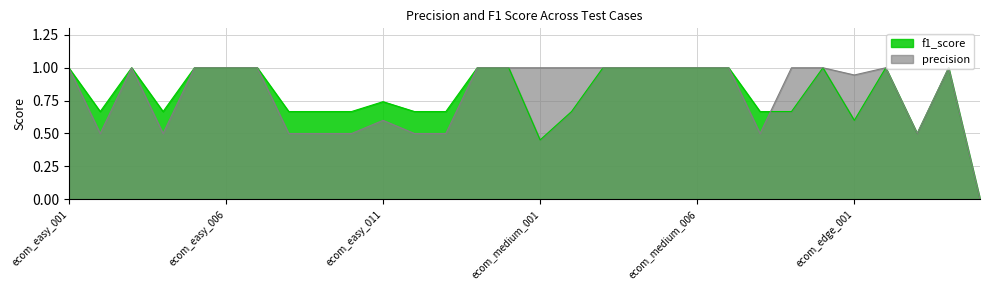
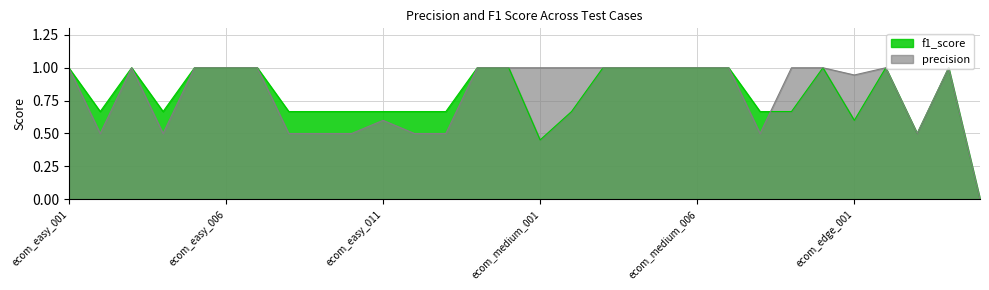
f1_score, ecom_easy_011: 0.74 -> 0.67
